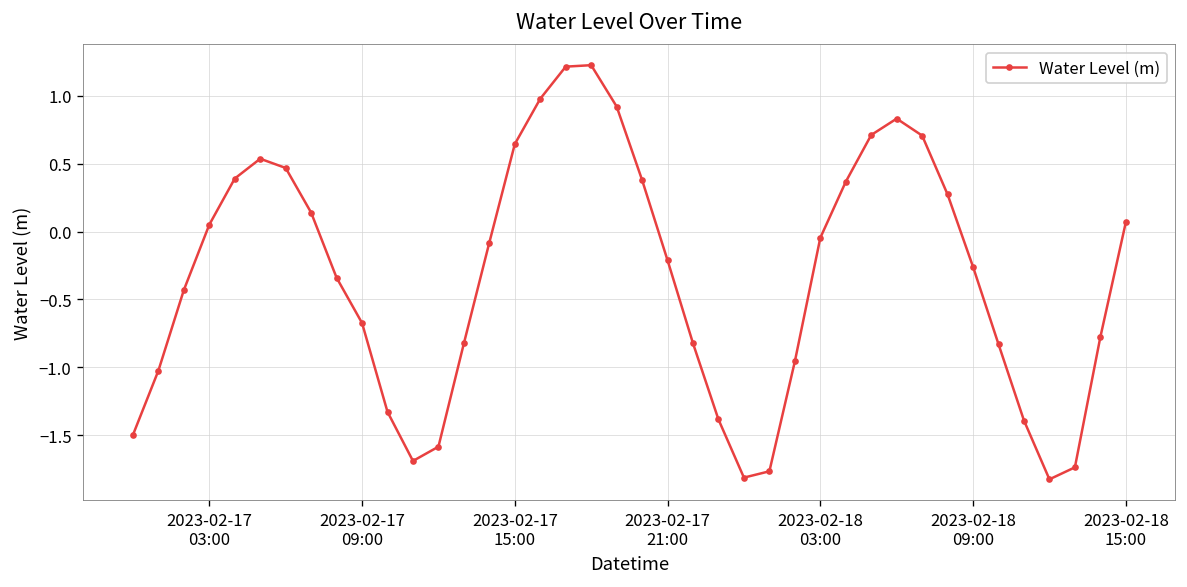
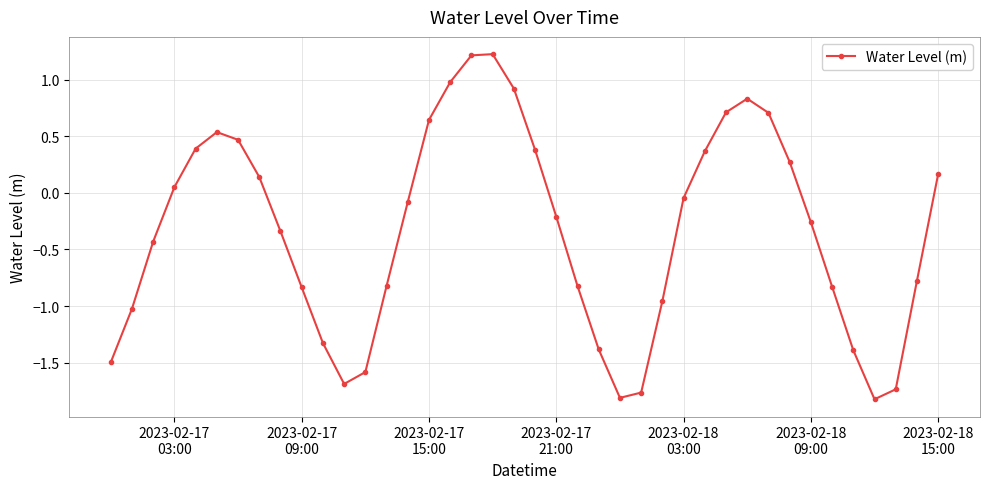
2023-02-17 09:00: -0.67 -> -0.84
2023-02-18 15:00: 0.07 -> 0.17
